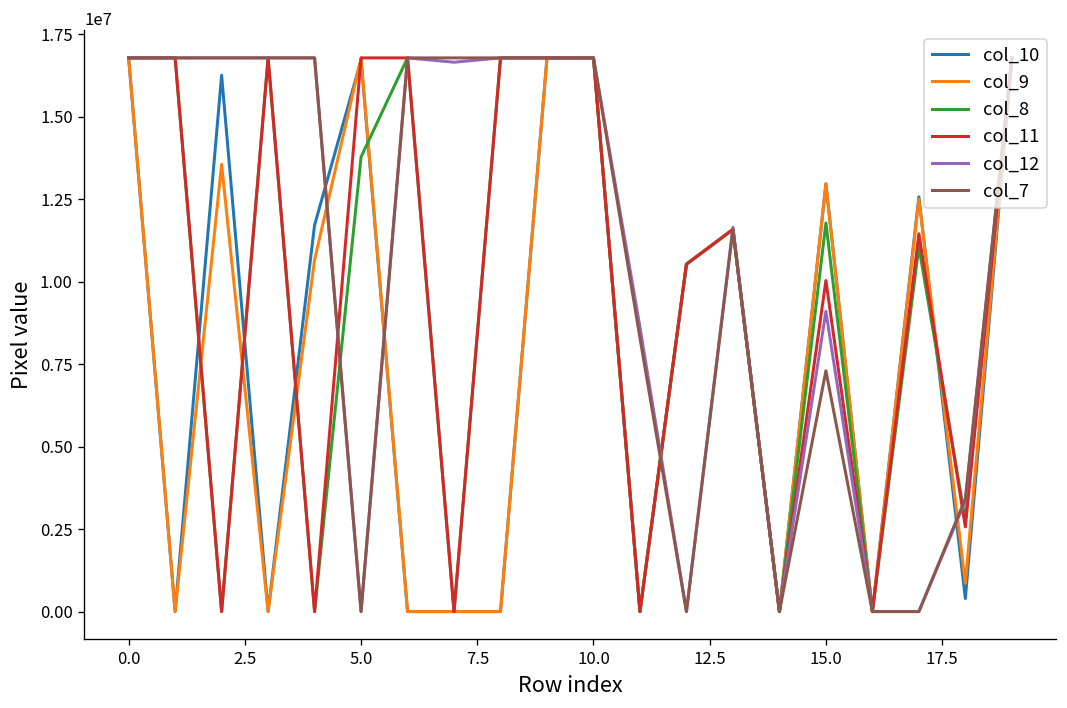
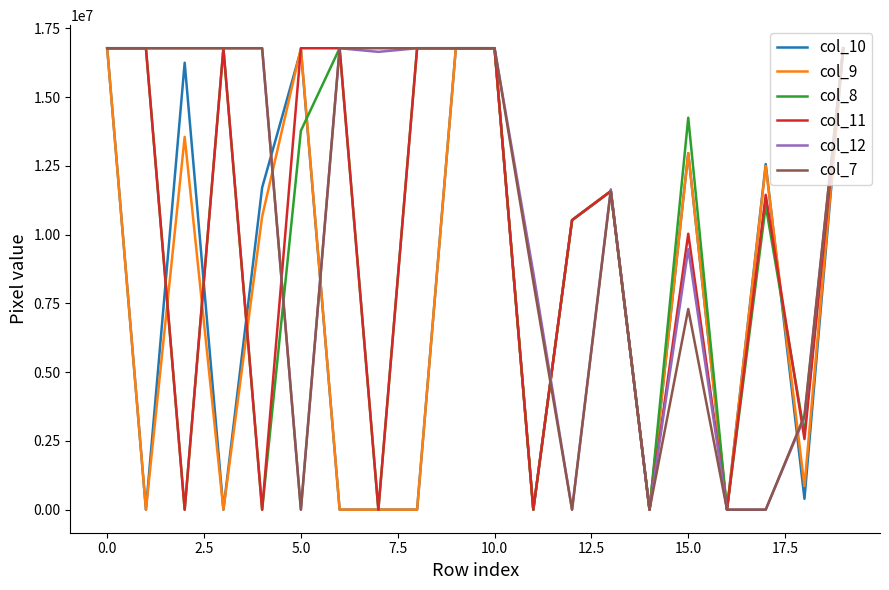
col_8, 15.0: 11800000 -> 14300000
col_12, 15.0: 9100000 -> 9500000
